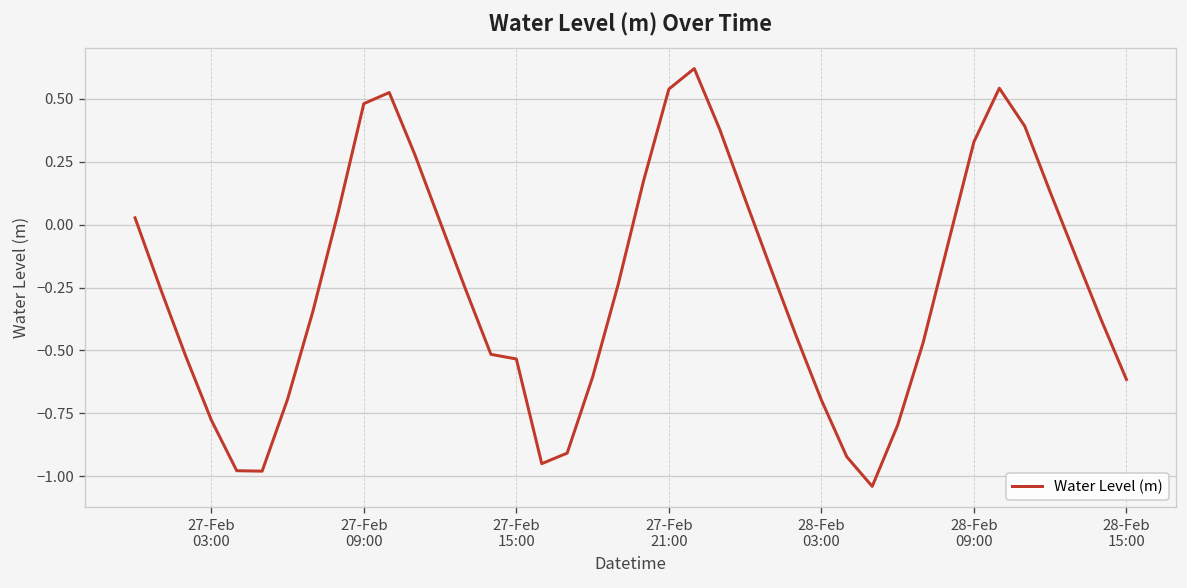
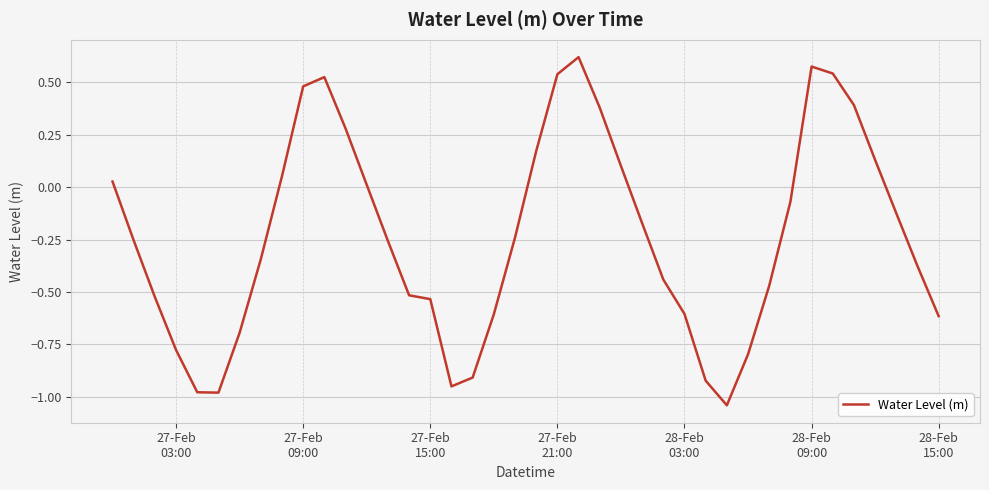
28-Feb 03:00: -0.70 -> -0.60
28-Feb 09:00: 0.33 -> 0.58
